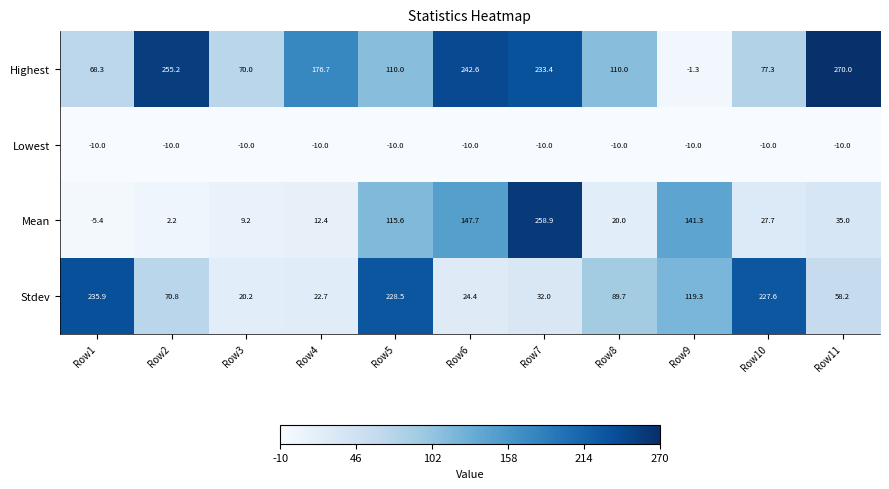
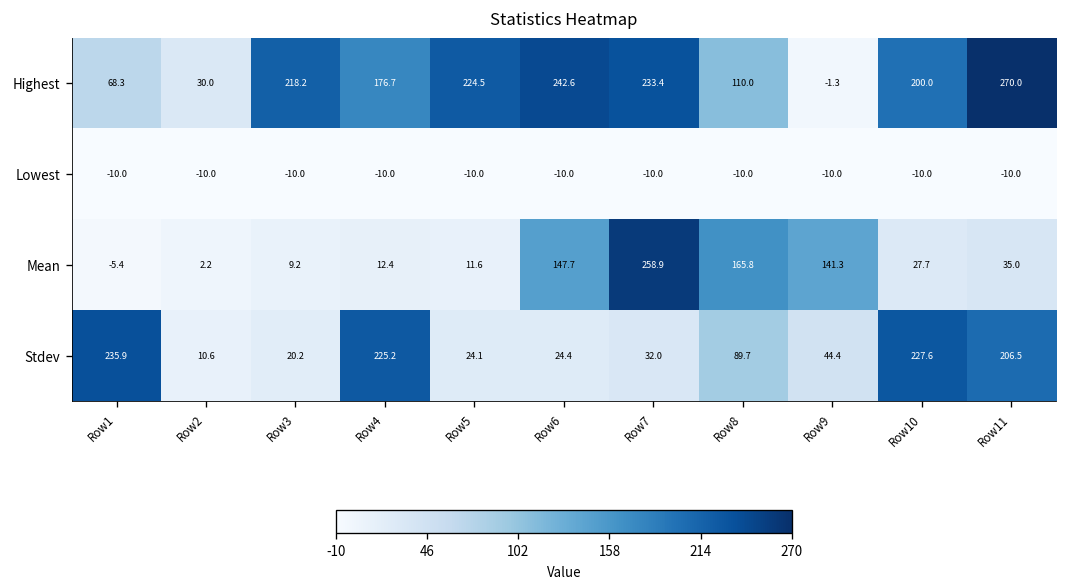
Highest, Row2: 255.2 -> 30.0
Highest, Row3: 70.0 -> 218.2
Highest, Row5: 110.0 -> 224.5
Highest, Row10: 77.3 -> 200.0
Mean, Row5: 115.6 -> 11.6
Mean, Row8: 20.0 -> 165.8
Stdev, Row2: 70.8 -> 10.6
Stdev, Row4: 22.7 -> 225.2
Stdev, Row5: 228.5 -> 24.1
Stdev, Row9: 119.3 -> 44.4
Stdev, Row11: 58.2 -> 206.5
